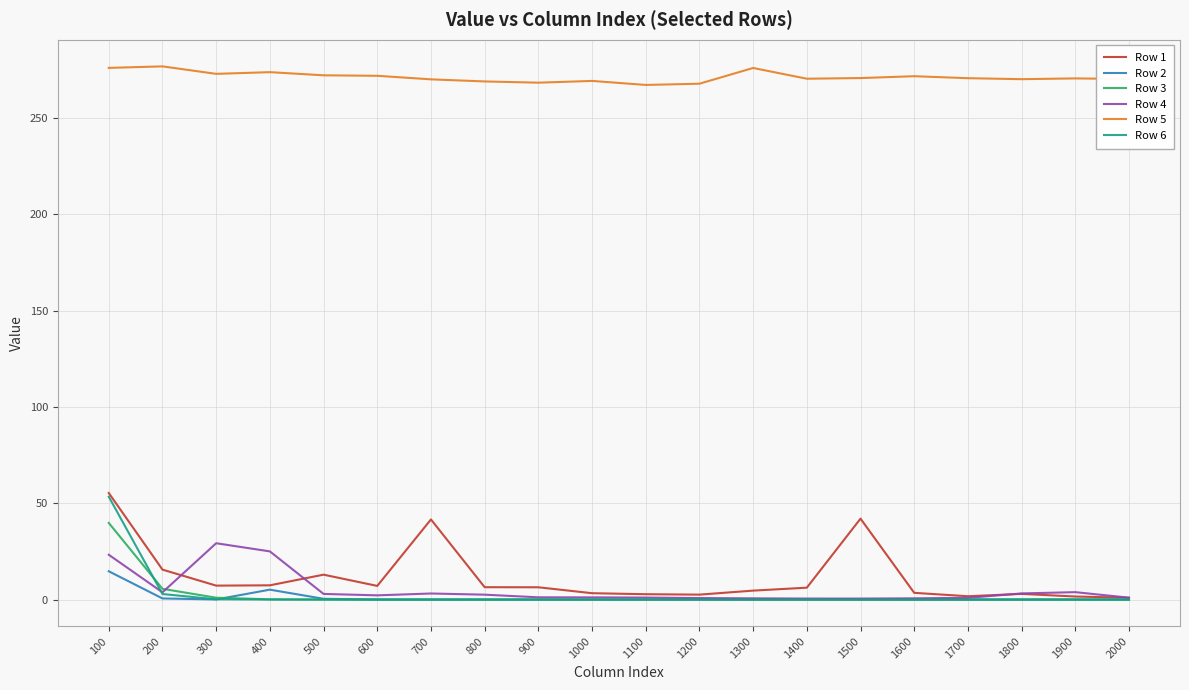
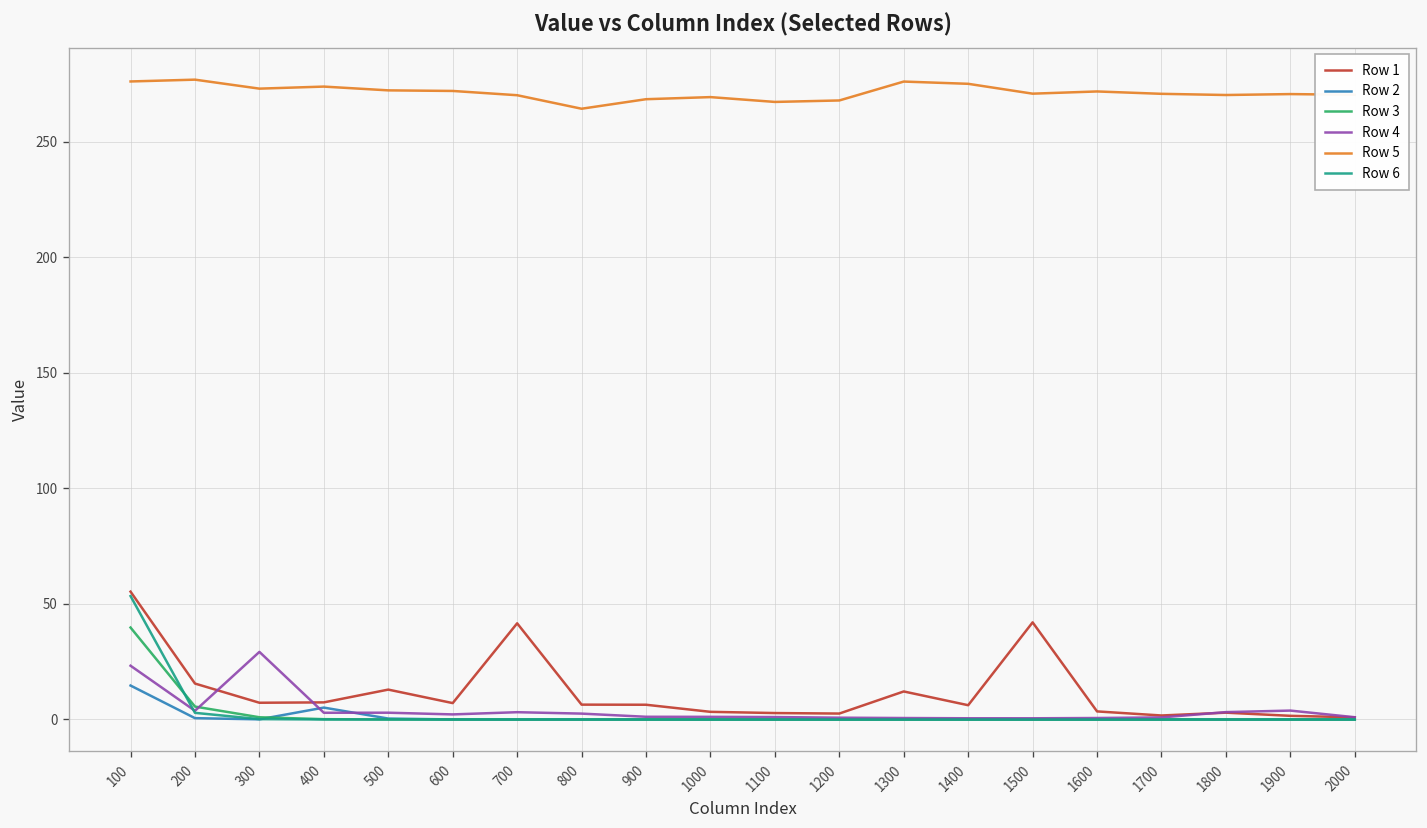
Row 4, 400: 25 -> 3
Row 5, 800: 269 -> 264
Row 1, 1300: 5 -> 12
Row 5, 1400: 270 -> 275
